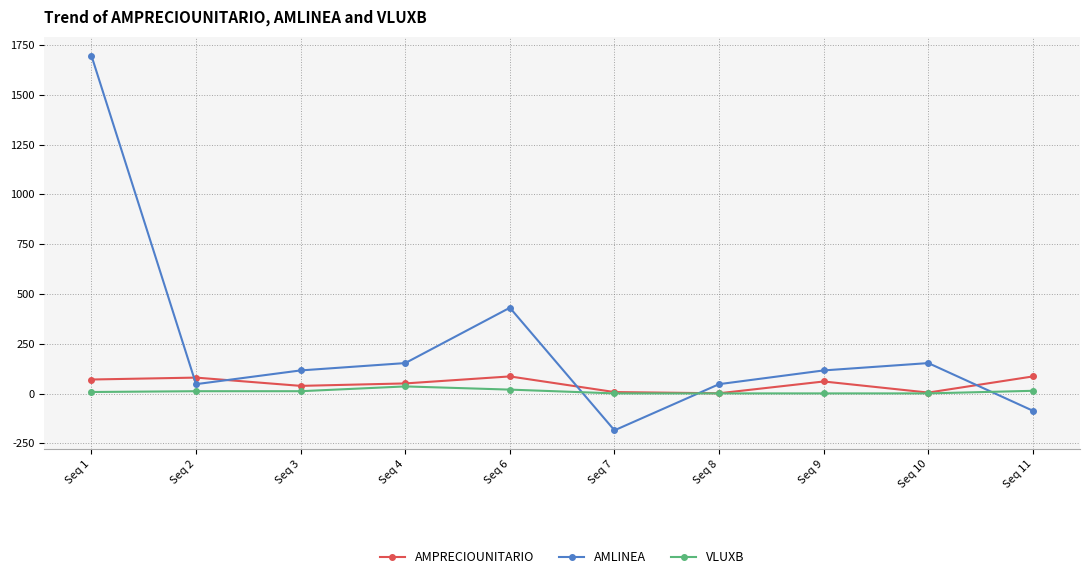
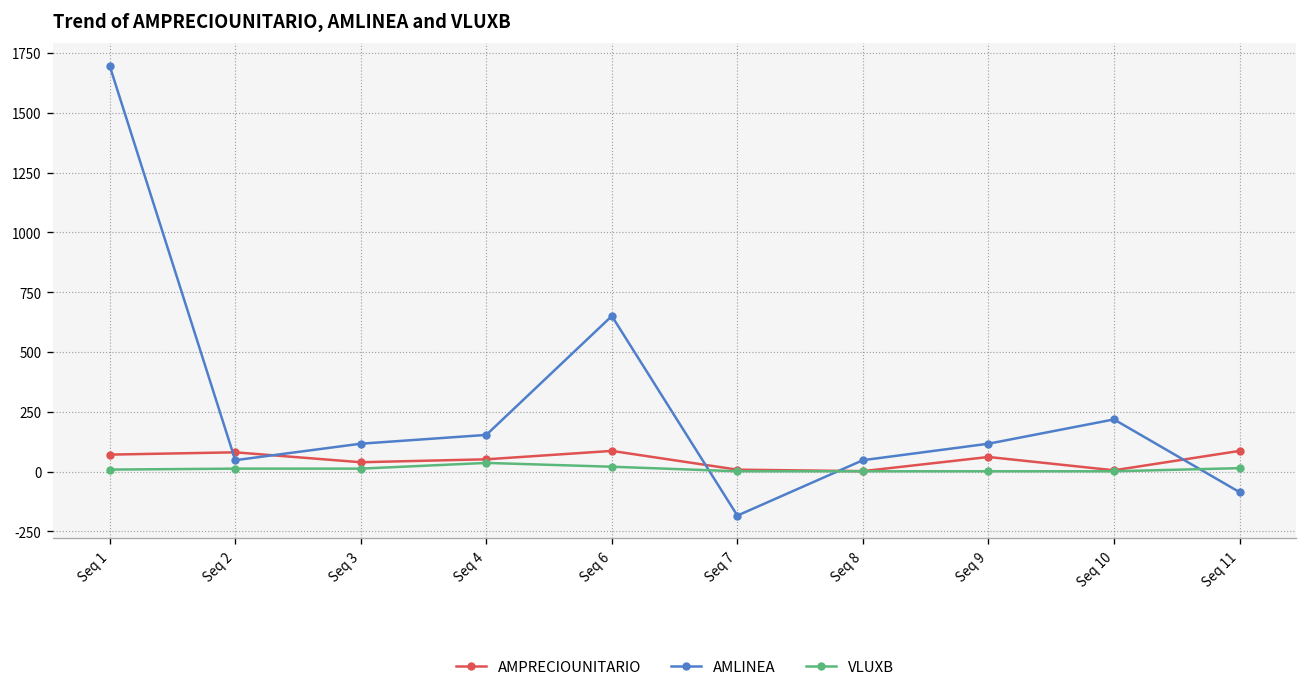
AMLINEA, Seq 6: 430 -> 650
AMLINEA, Seq 10: 150 -> 220
